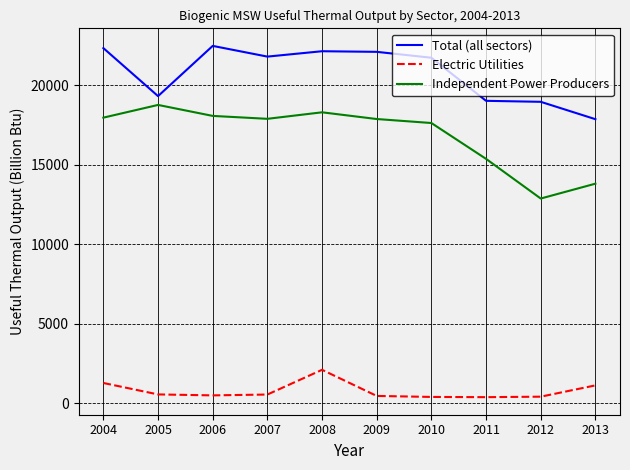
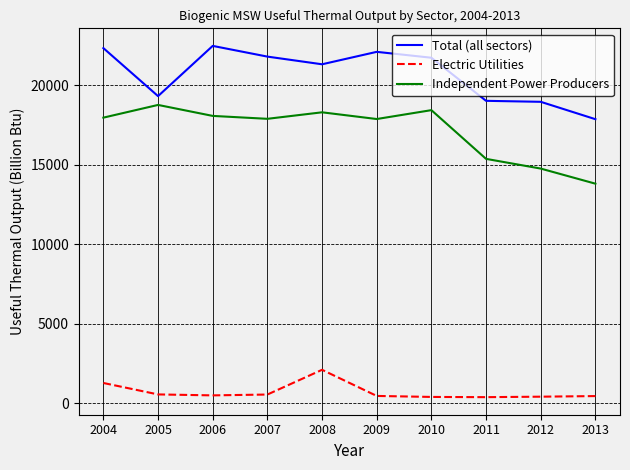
Total (all sectors), 2008: 22100 -> 21300
Independent Power Producers, 2010: 17600 -> 18400
Independent Power Producers, 2012: 12900 -> 14800
Electric Utilities, 2013: 1100 -> 500
